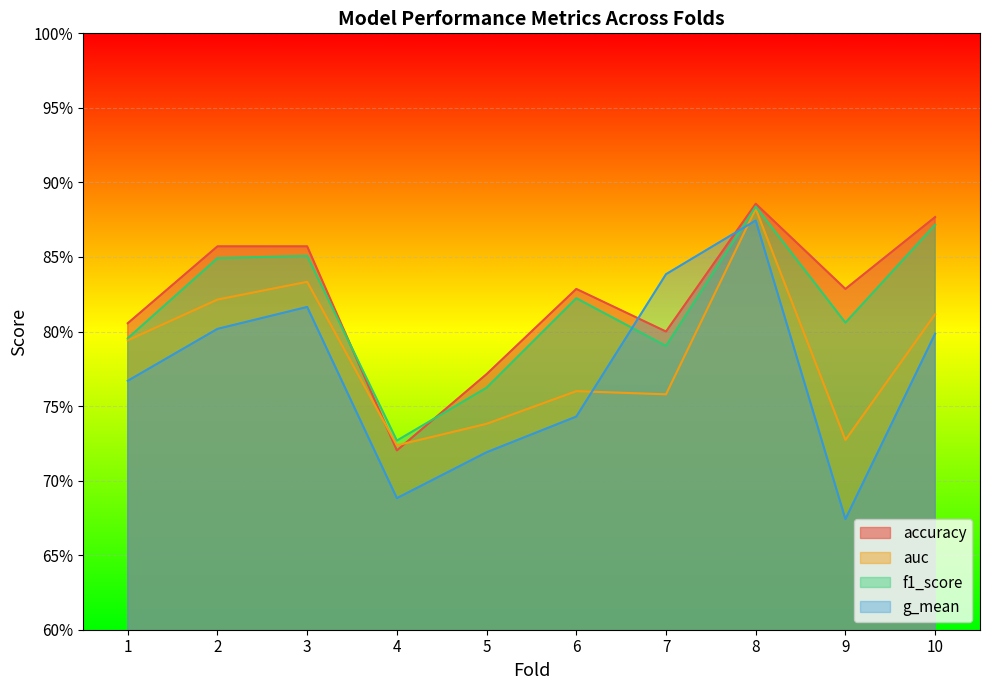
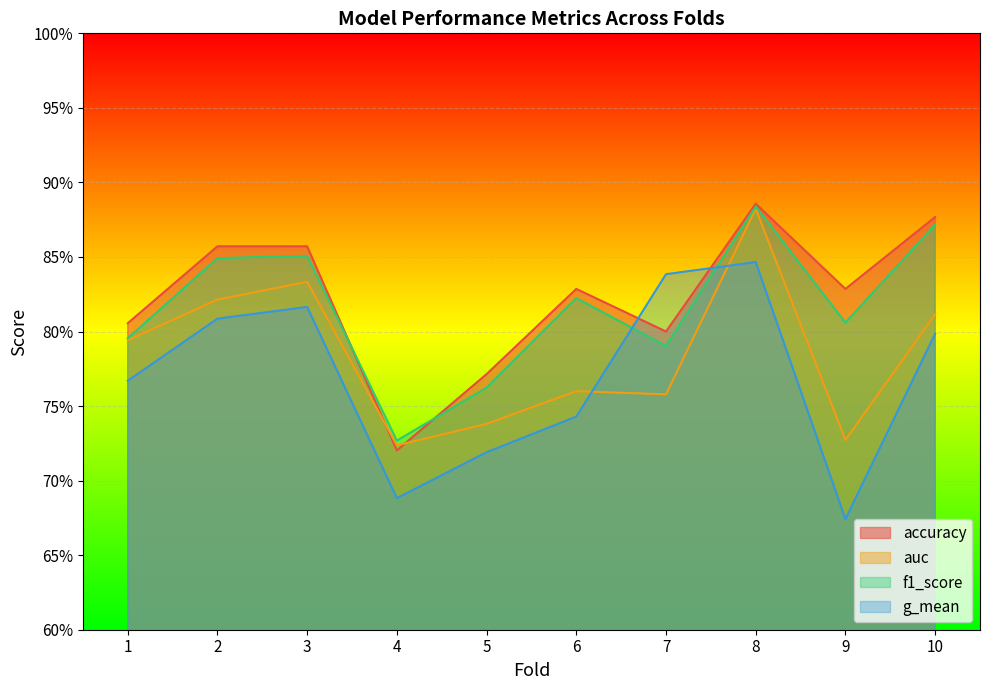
g_mean, 2: 80.2% -> 80.9%
g_mean, 8: 87.4% -> 84.7%
